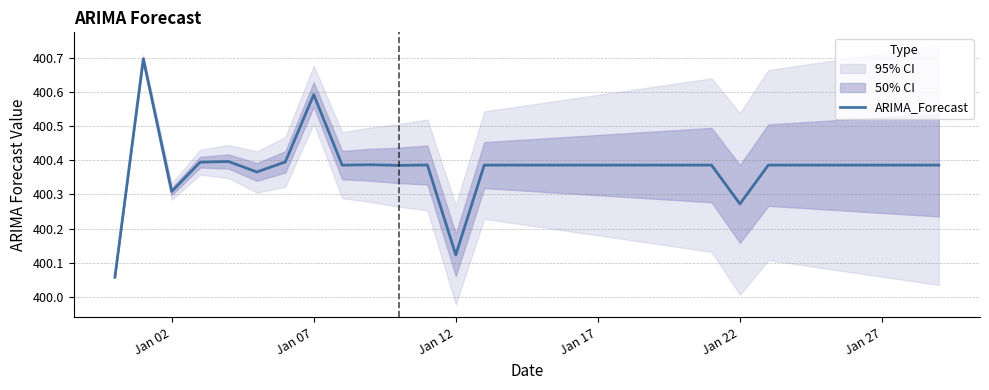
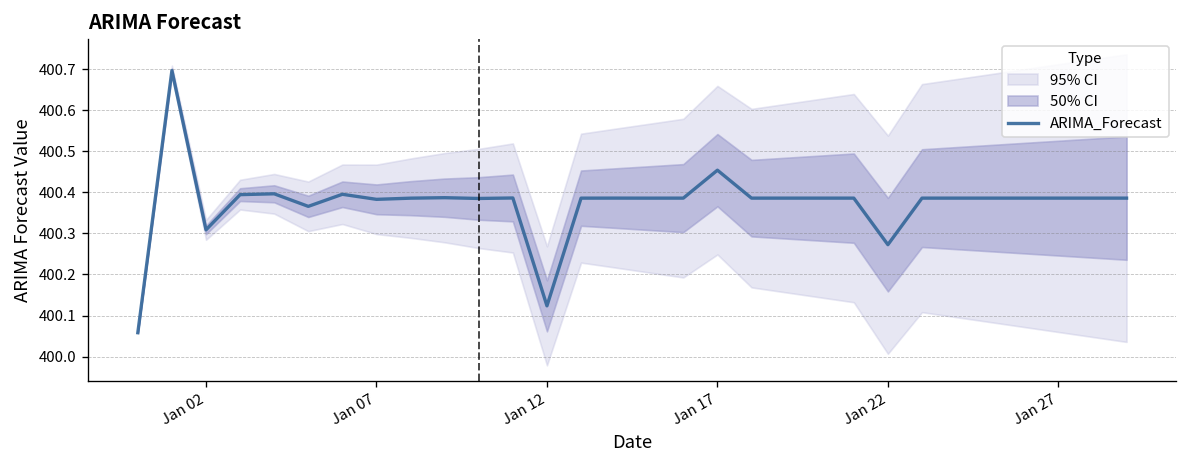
ARIMA_Forecast, Jan 07: 400.59 -> 400.38
ARIMA_Forecast, Jan 17: 400.39 -> 400.45
